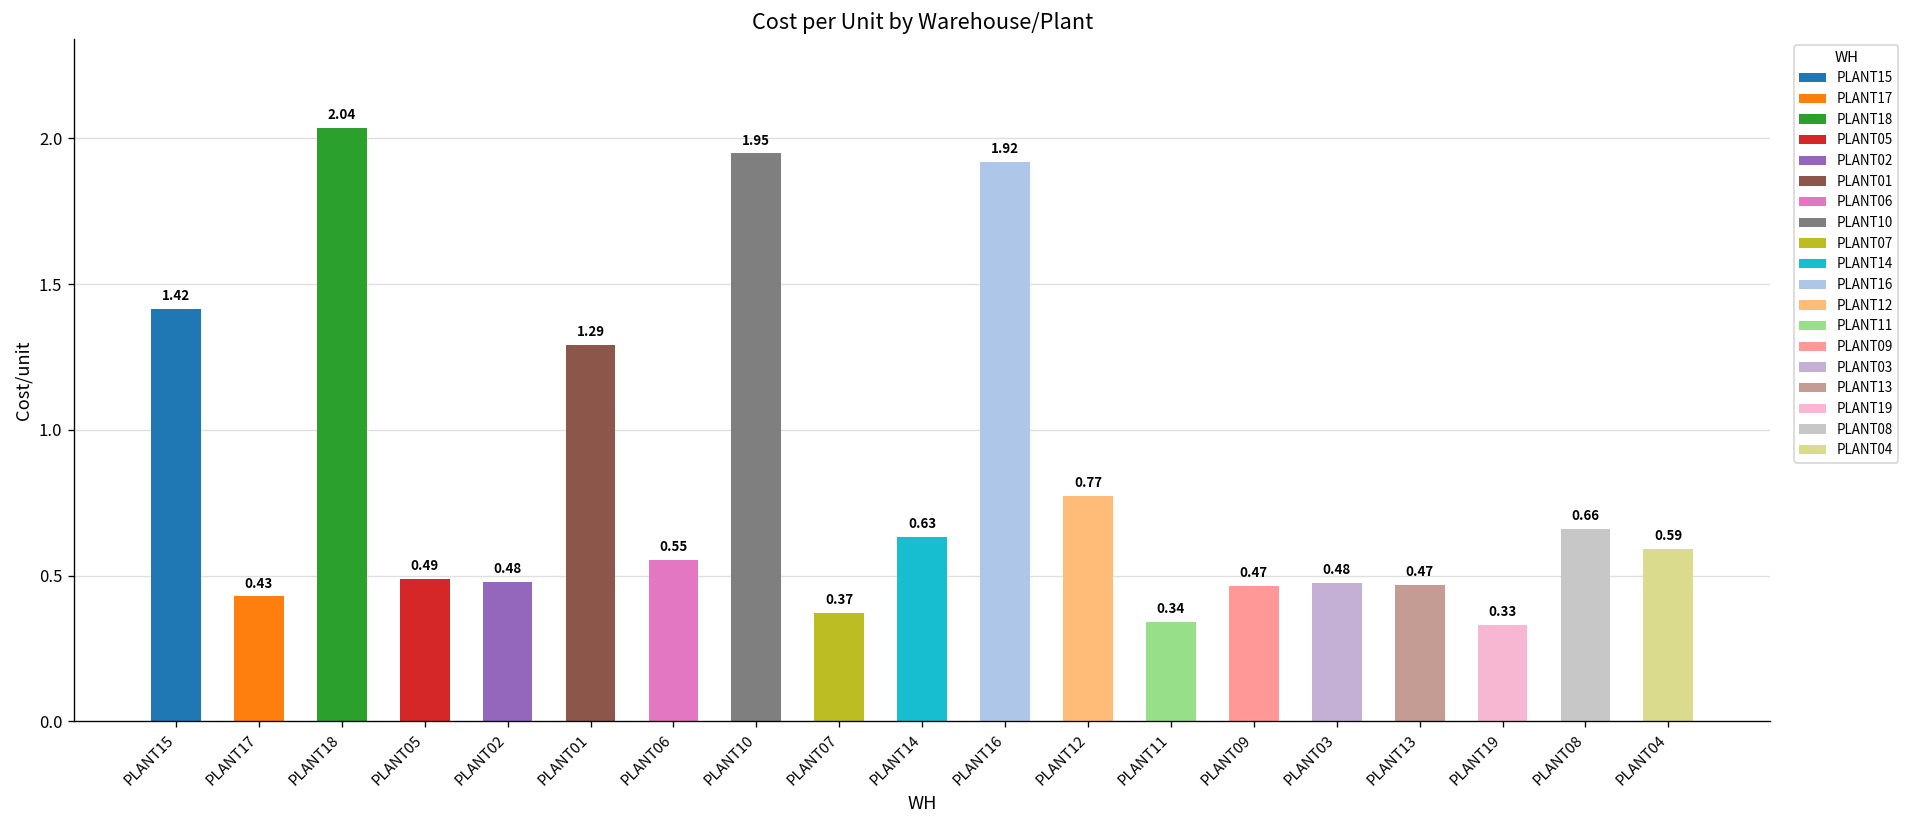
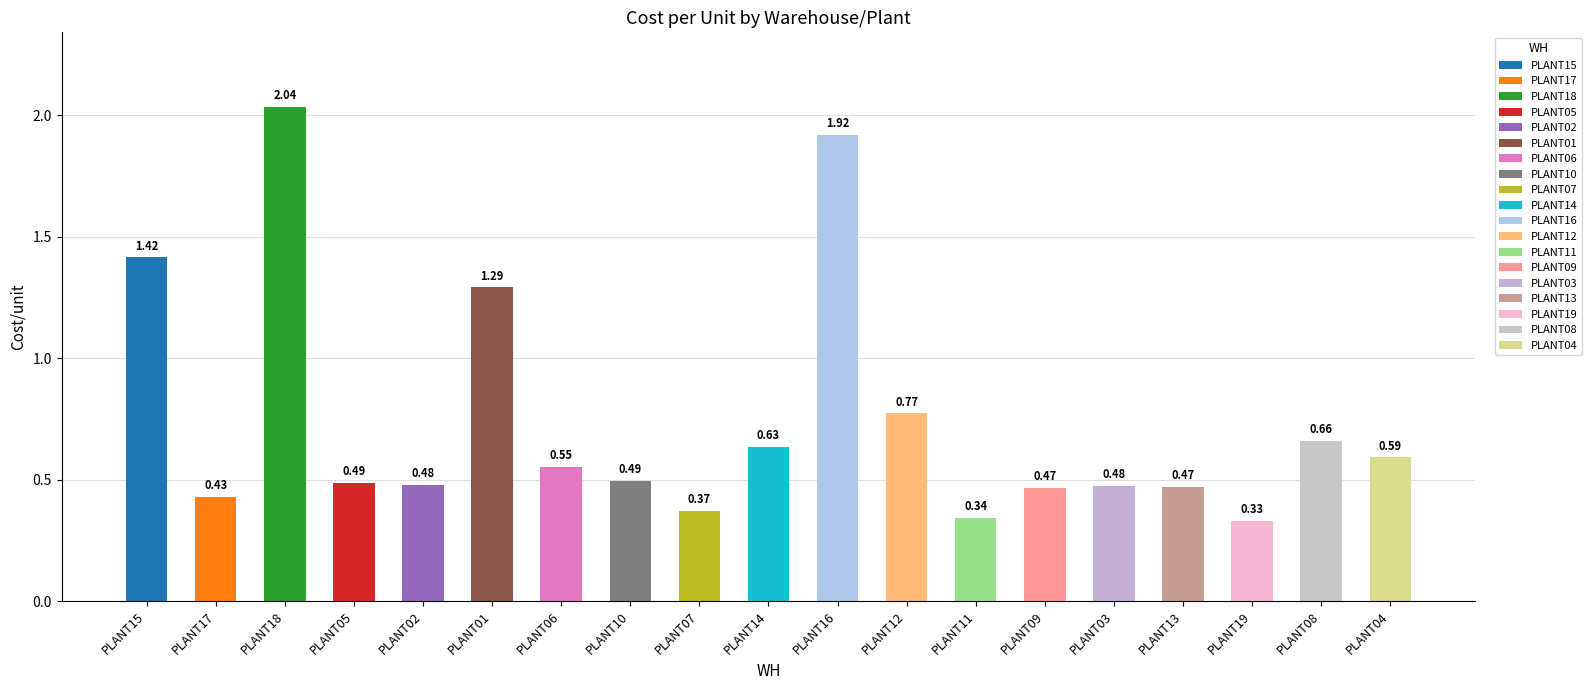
PLANT10: 1.95 -> 0.49
